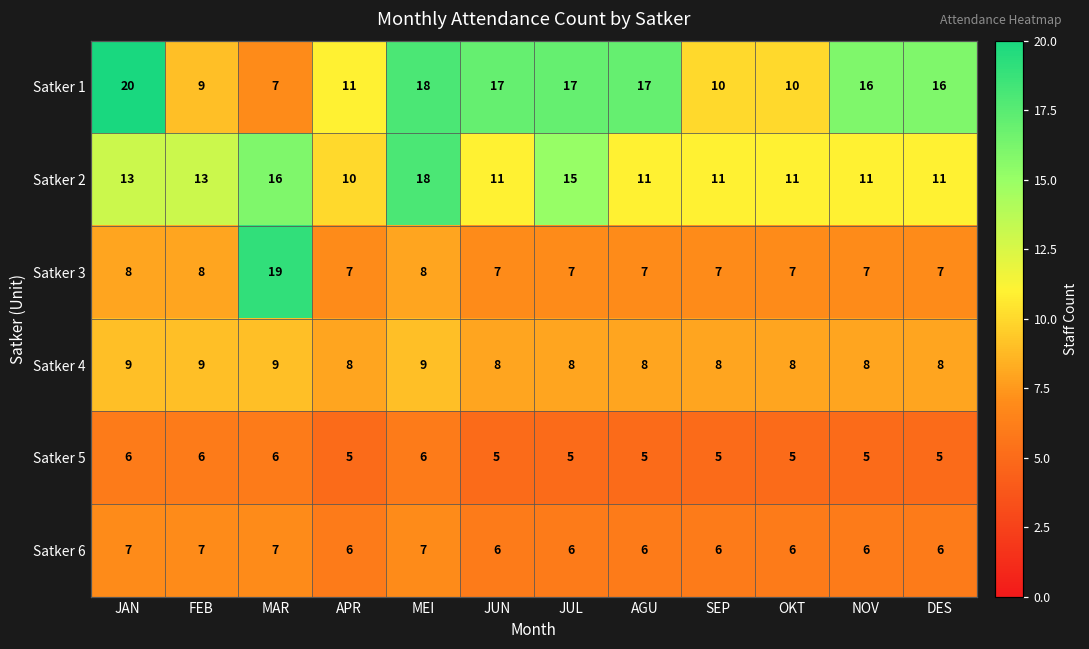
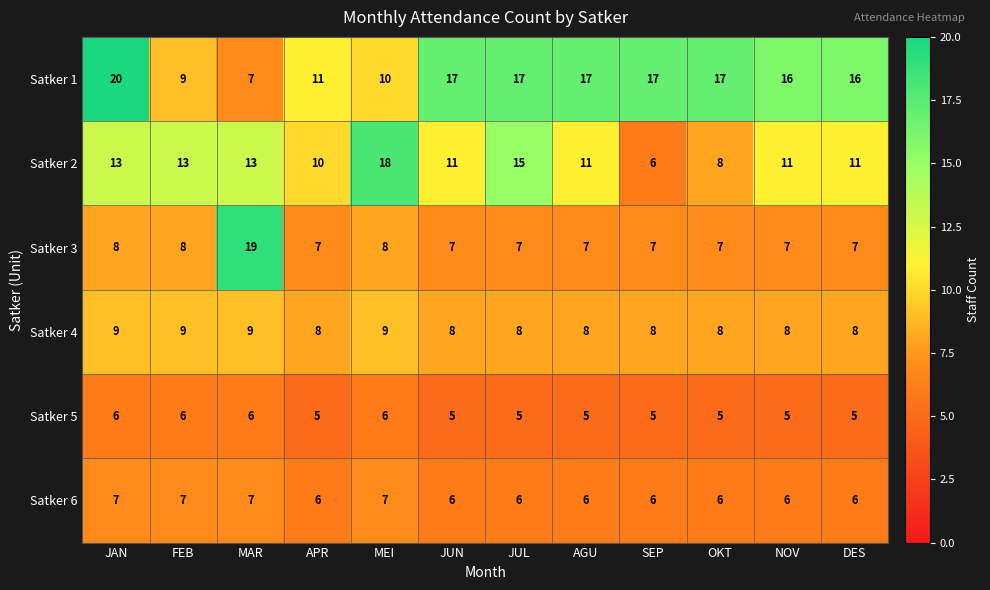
Satker 1, MEI: 18 -> 10
Satker 1, SEP: 10 -> 17
Satker 1, OKT: 10 -> 17
Satker 2, MAR: 16 -> 13
Satker 2, SEP: 11 -> 6
Satker 2, OKT: 11 -> 8
